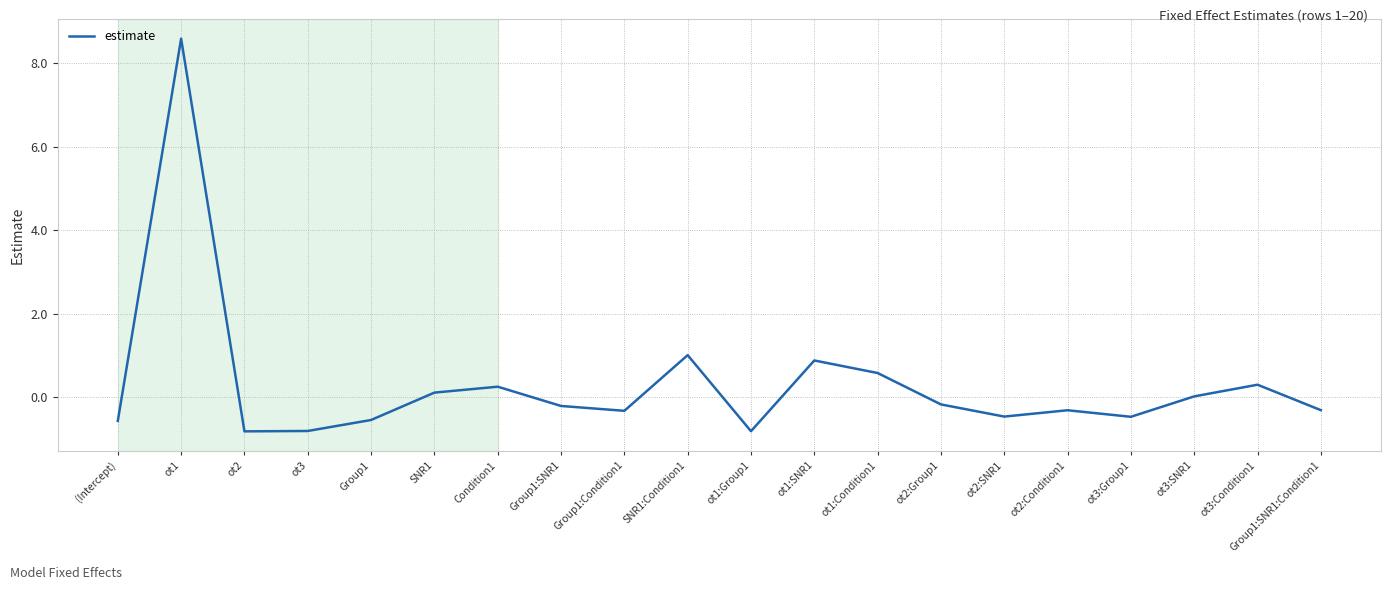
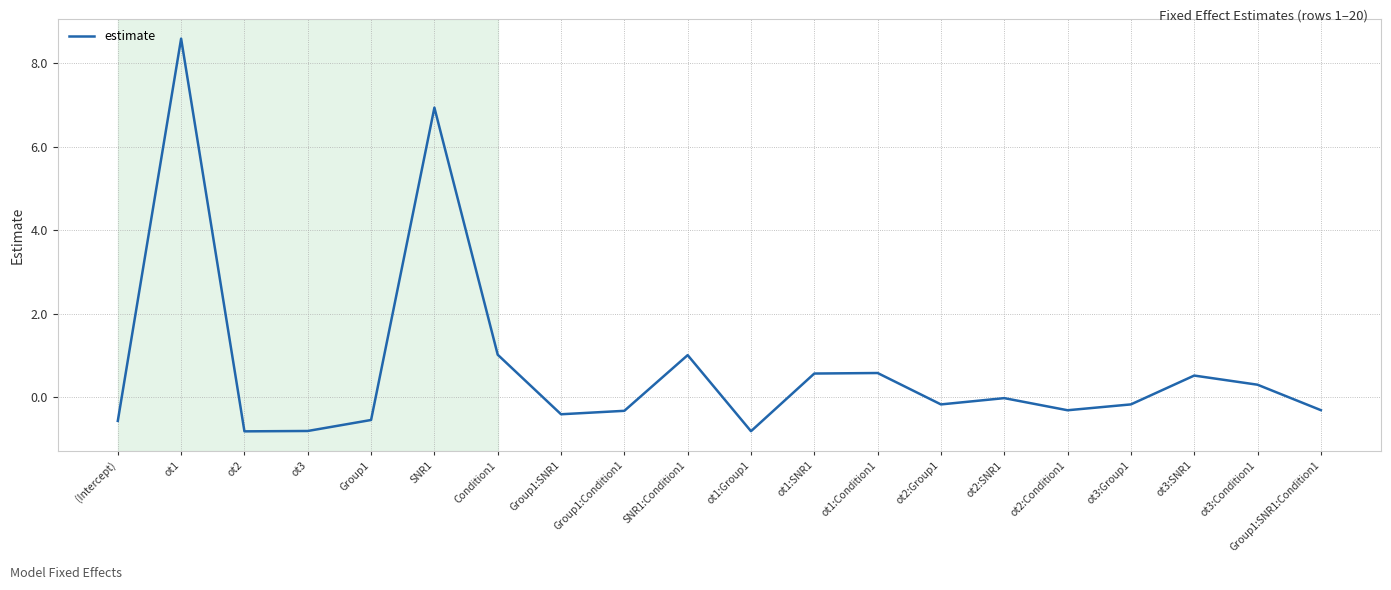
SNR1: 0.1 -> 6.9
Condition1: 0.2 -> 1.0
Group1:SNR1: -0.2 -> -0.4
ot1:SNR1: 0.9 -> 0.6
ot2:SNR1: -0.5 -> 0.0
ot3:Group1: -0.5 -> -0.2
ot3:SNR1: 0.0 -> 0.5
